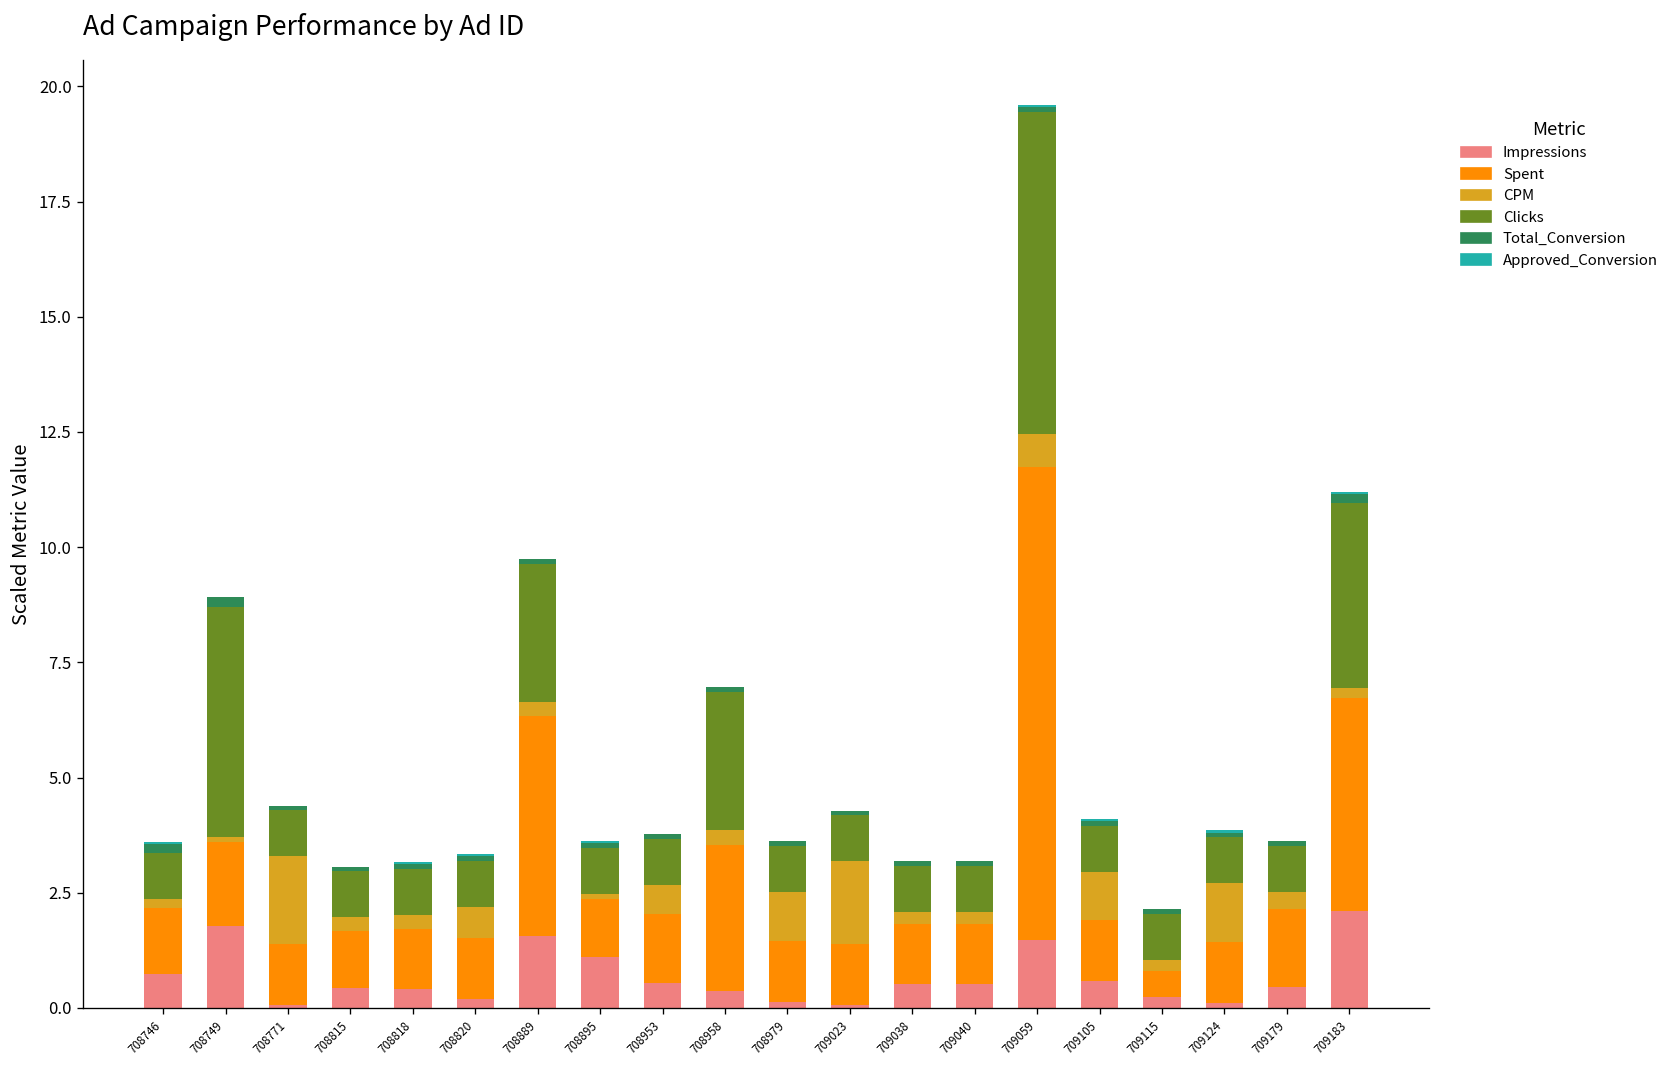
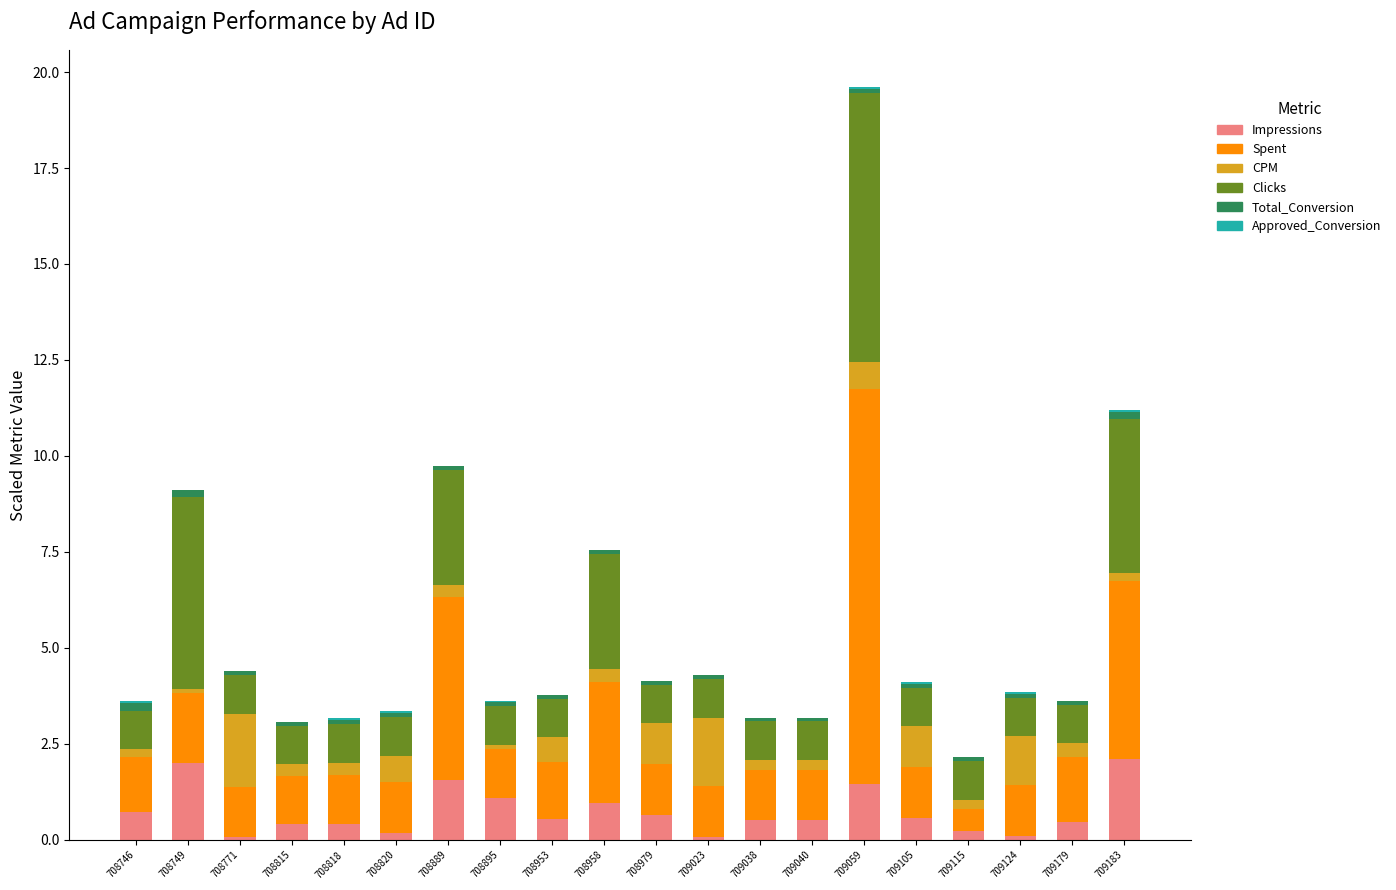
Impressions, 708749: 1.8 -> 2.0
Impressions, 708958: 0.4 -> 1.0
Impressions, 708979: 0.1 -> 0.6
